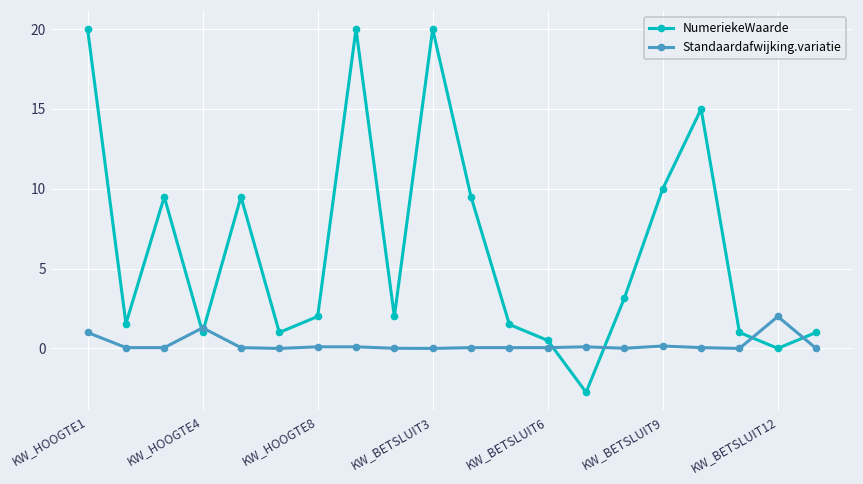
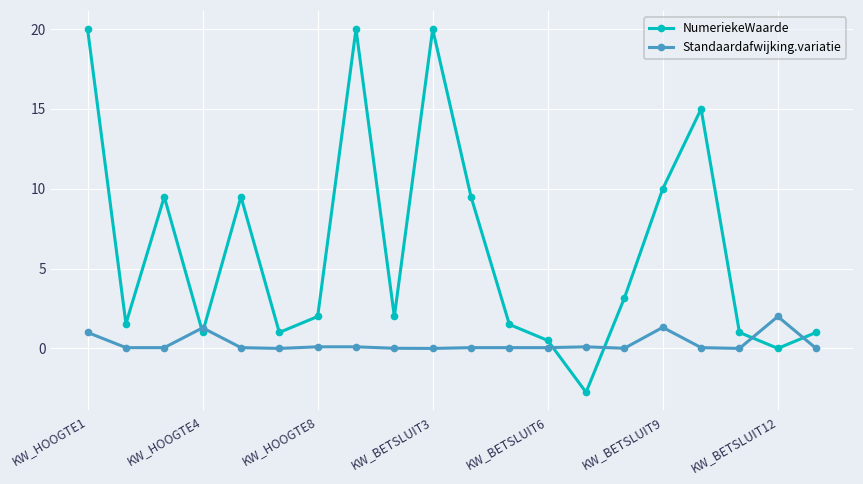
Standaardafwijking.variatie, KW_BETSLUIT9: 0.2 -> 1.3
